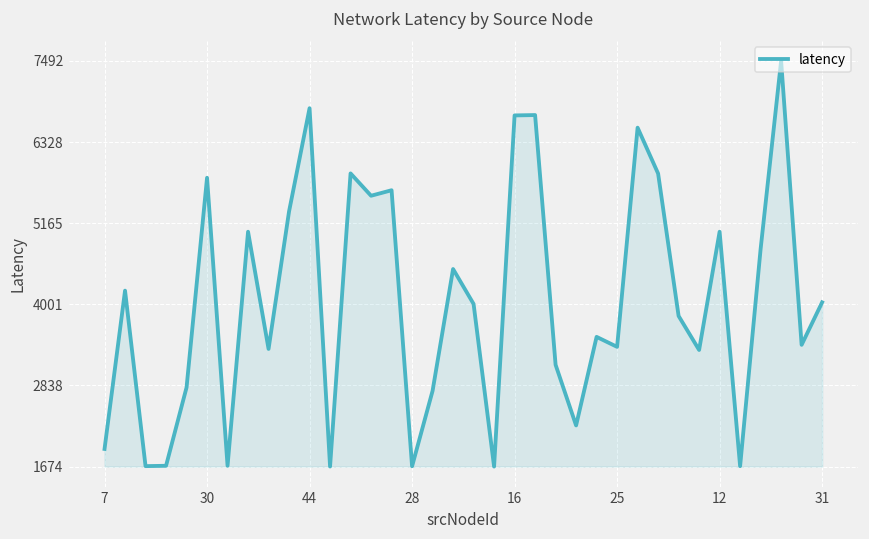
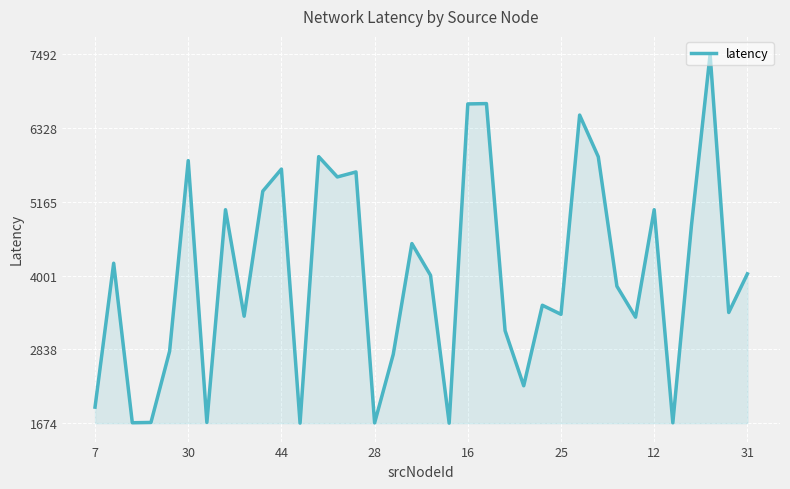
44: 6800 -> 5700
